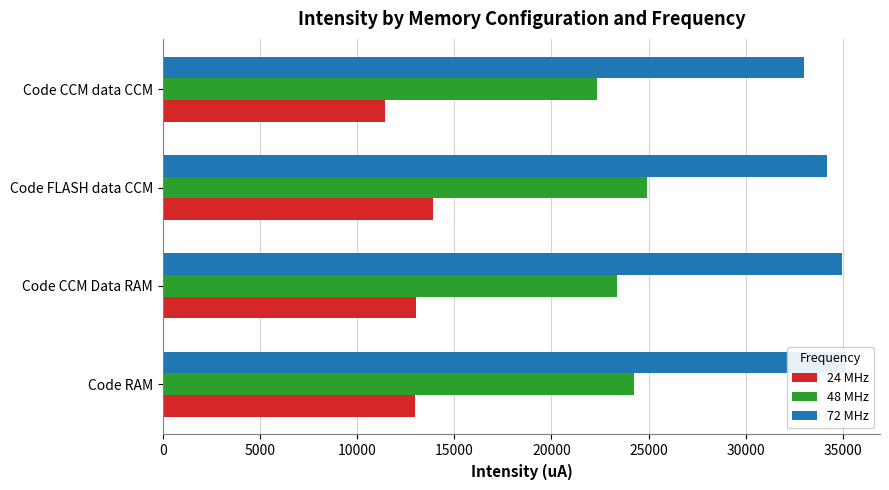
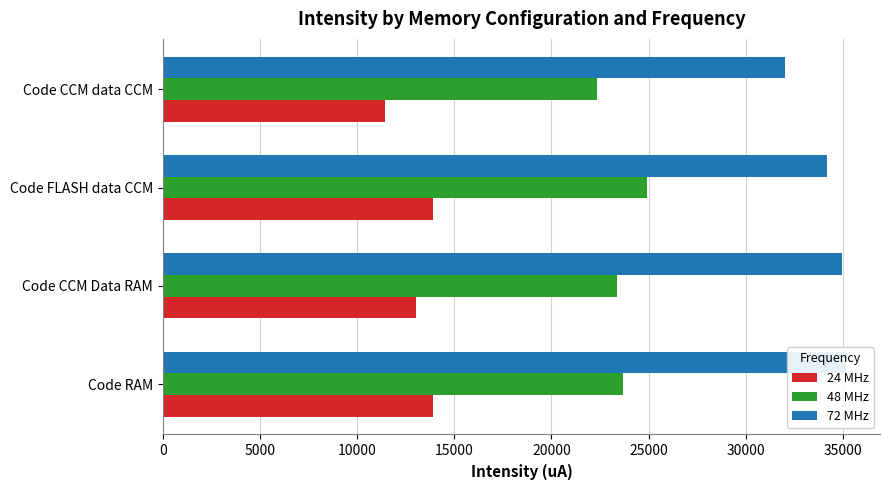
72 MHz, Code CCM data CCM: 33000 -> 32000
48 MHz, Code RAM: 24300 -> 23700
24 MHz, Code RAM: 13000 -> 13900
